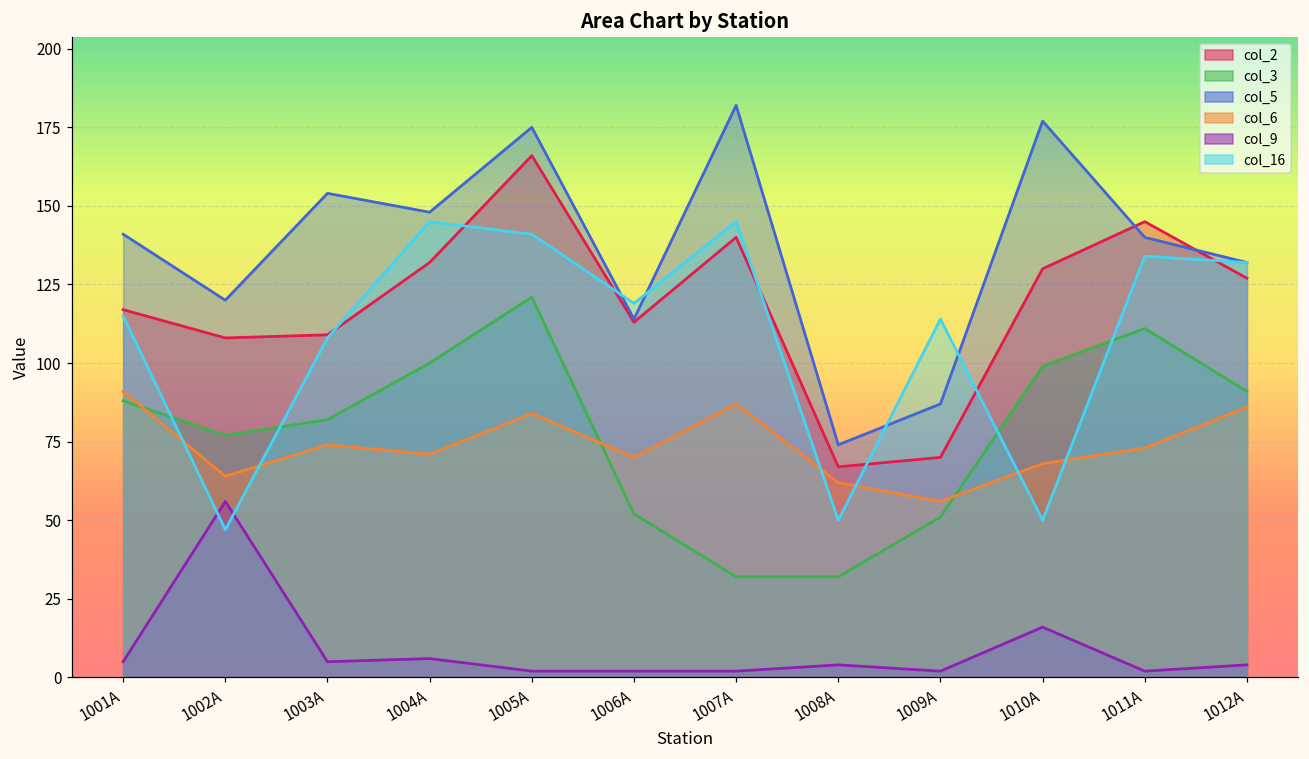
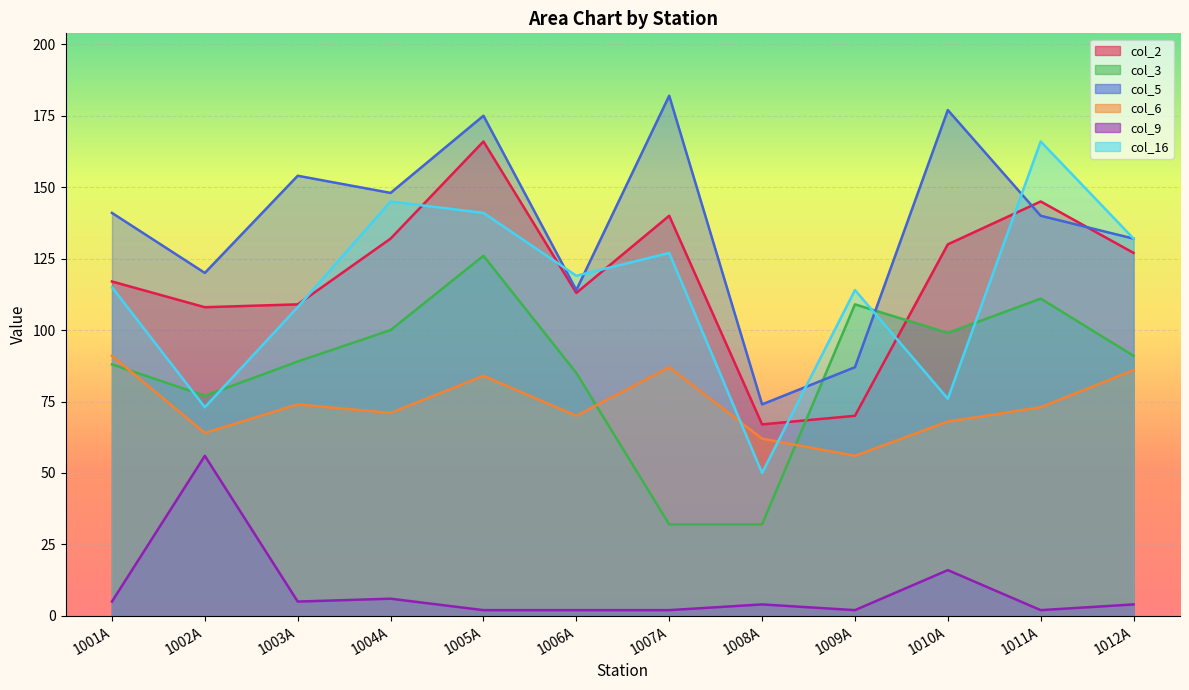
col_16, 1002A: 47 -> 73
col_3, 1003A: 82 -> 89
col_3, 1005A: 121 -> 126
col_3, 1006A: 52 -> 85
col_16, 1007A: 145 -> 127
col_3, 1009A: 51 -> 109
col_16, 1010A: 50 -> 76
col_16, 1011A: 134 -> 166
